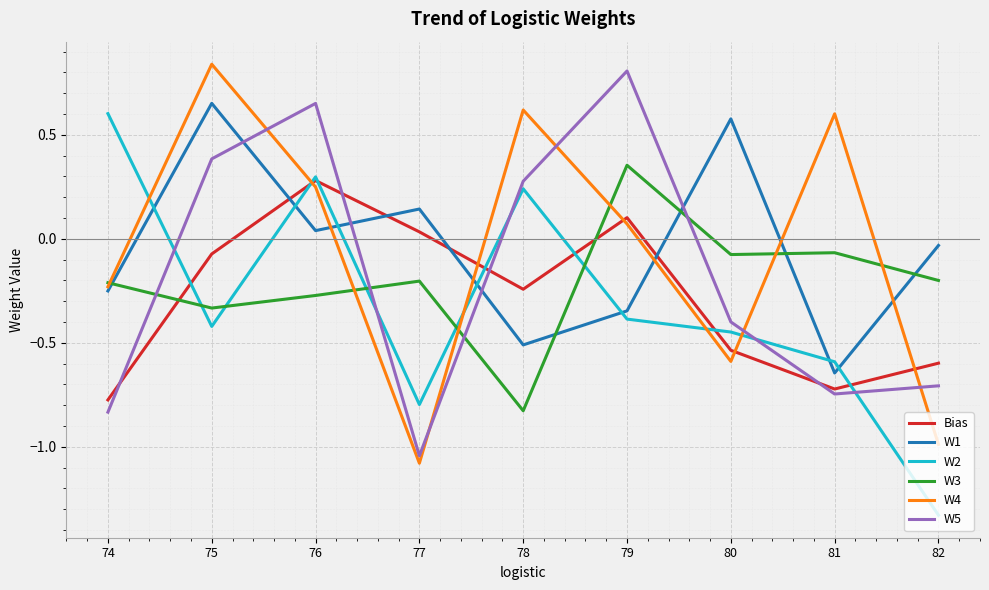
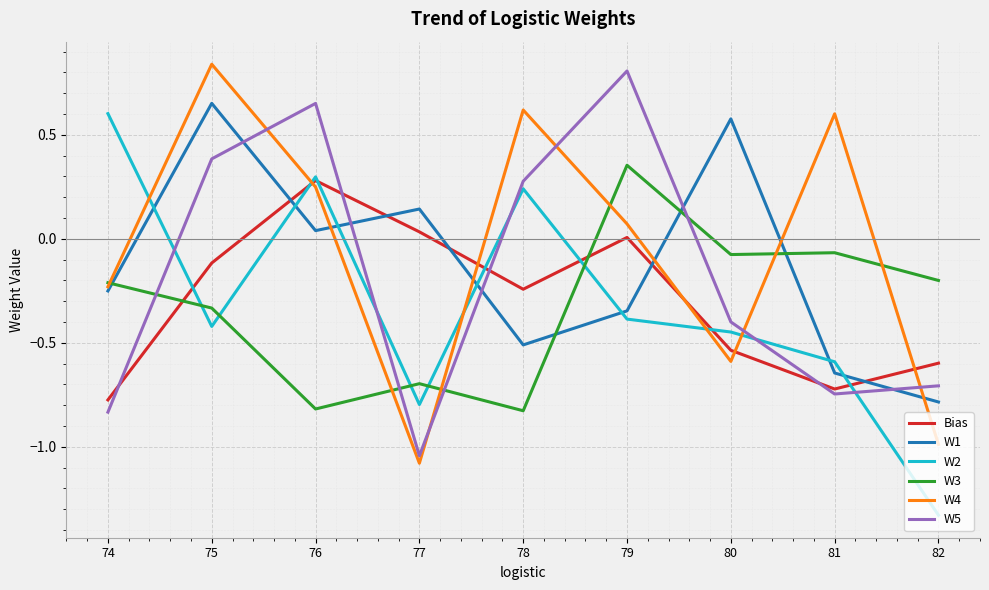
Bias, 75: -0.07 -> -0.12
W3, 76: -0.27 -> -0.82
W3, 77: -0.20 -> -0.70
Bias, 79: 0.10 -> 0.01
W1, 82: -0.03 -> -0.78
